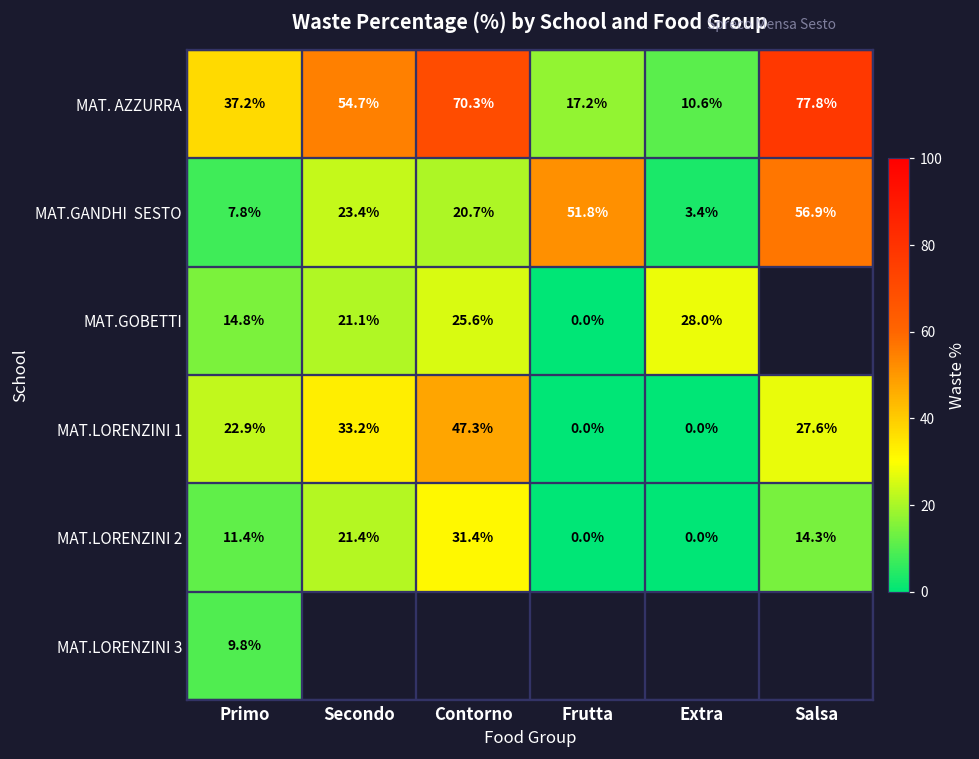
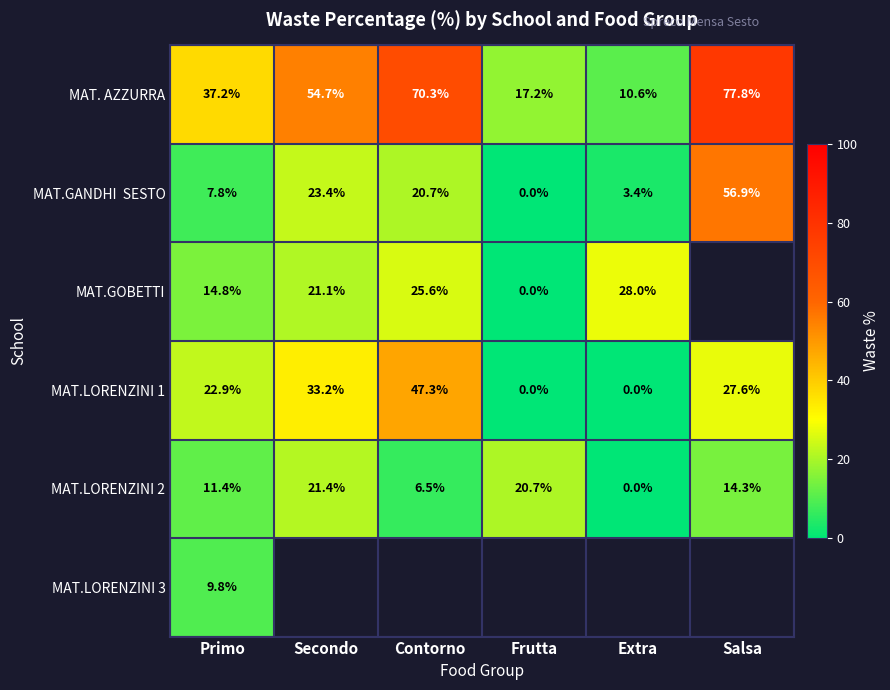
MAT.GANDHI SESTO, Frutta: 51.8% -> 0.0%
MAT.LORENZINI 2, Contorno: 31.4% -> 6.5%
MAT.LORENZINI 2, Frutta: 0.0% -> 20.7%
